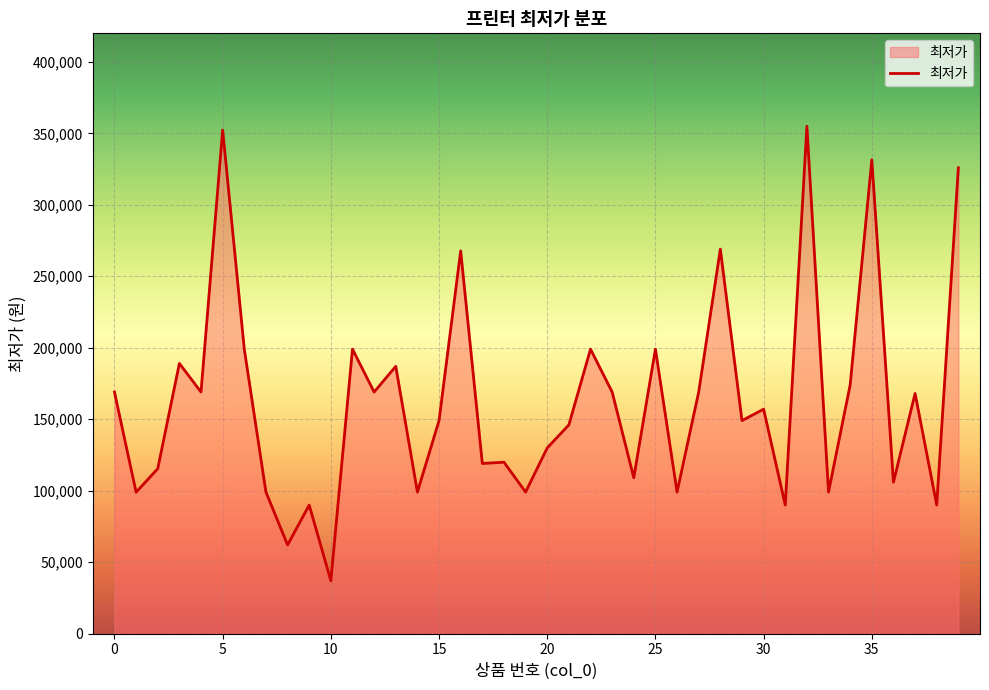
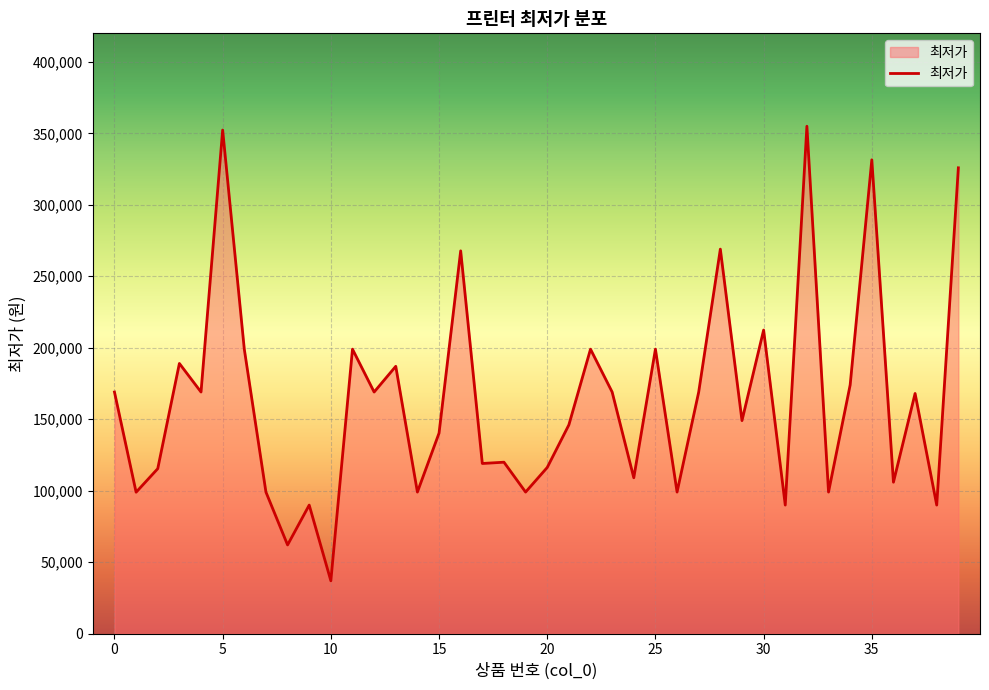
15: 149,000 -> 140,000
20: 130,000 -> 116,000
30: 157,000 -> 212,000
